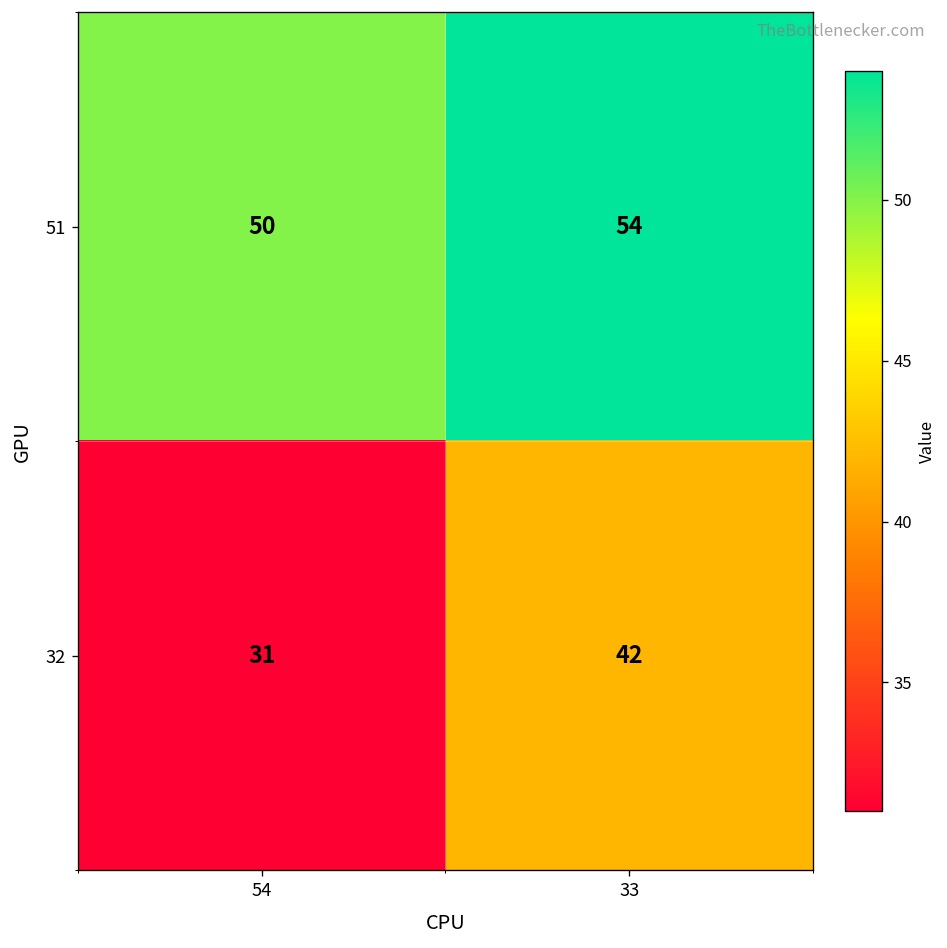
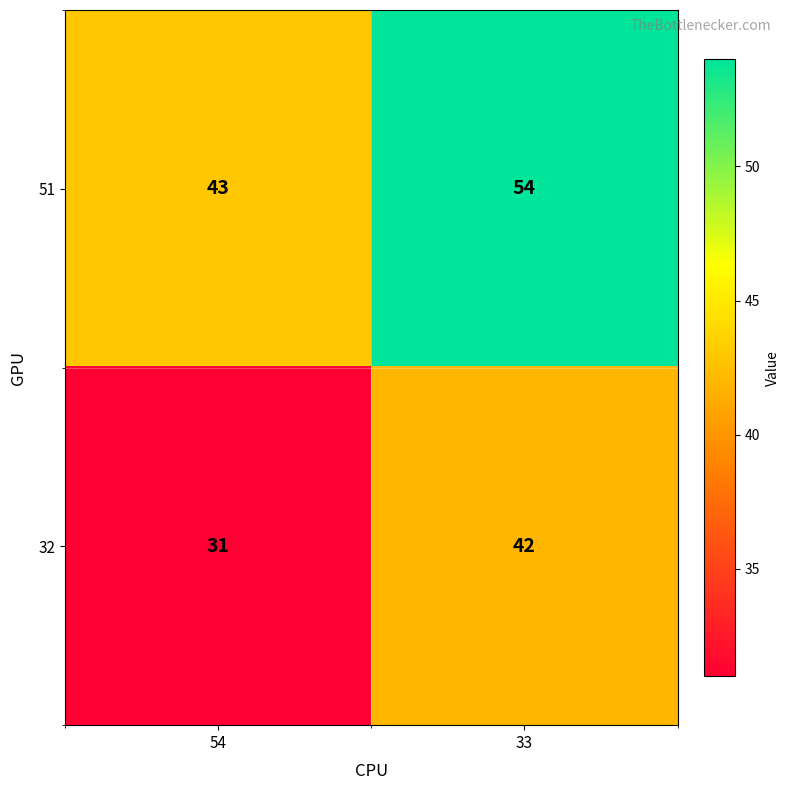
51, 54: 50 -> 43
